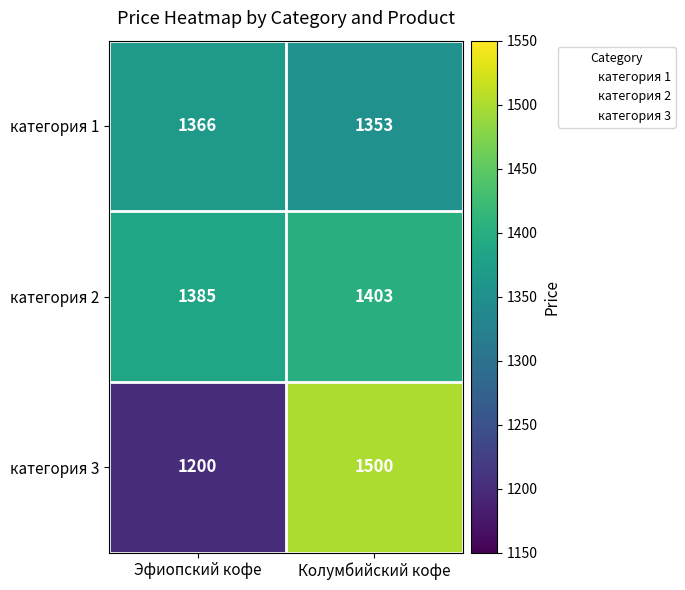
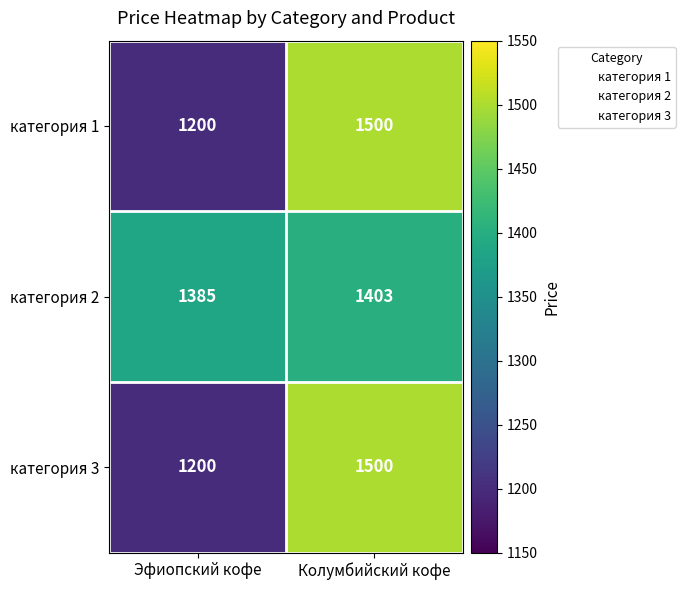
категория 1, Эфиопский кофе: 1366 -> 1200
категория 1, Колумбийский кофе: 1353 -> 1500
